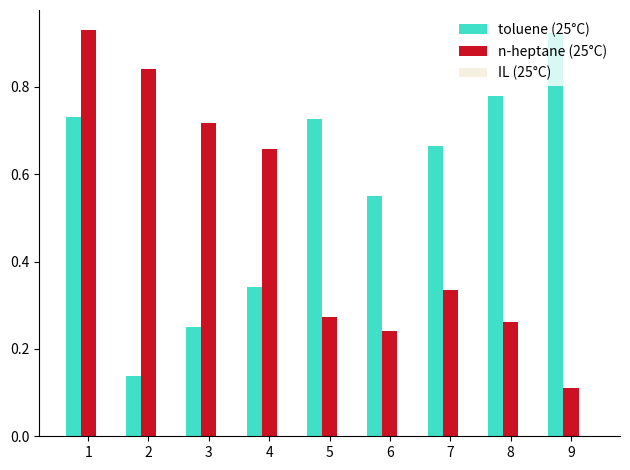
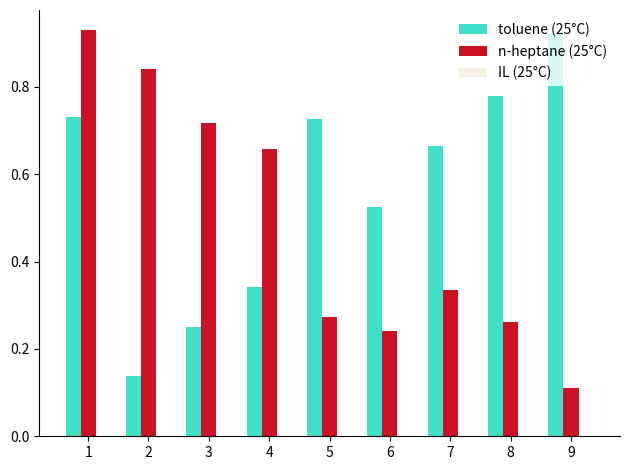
toluene (25°C), 6: 0.55 -> 0.52
